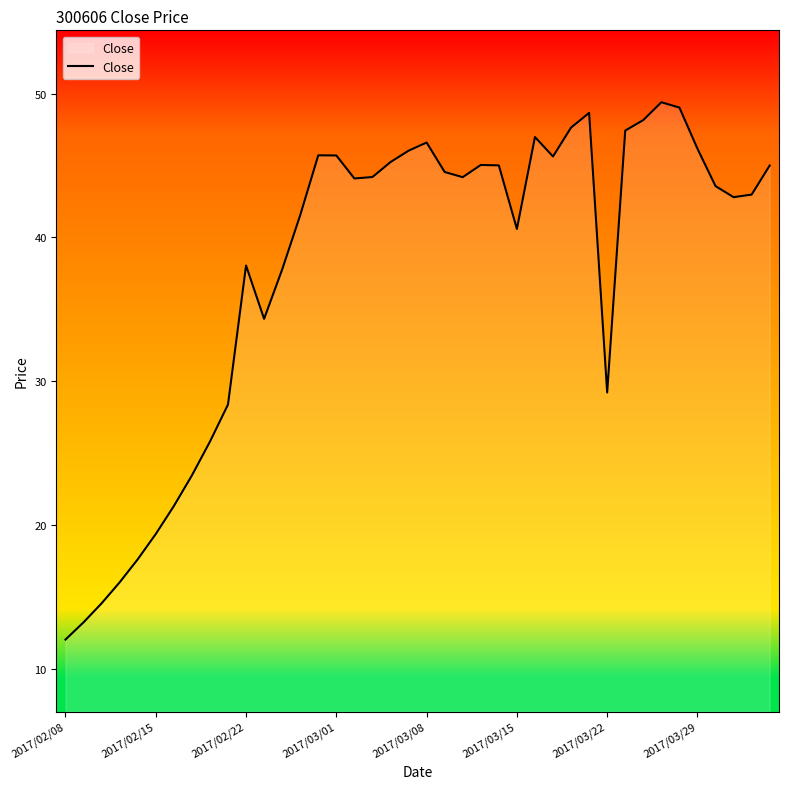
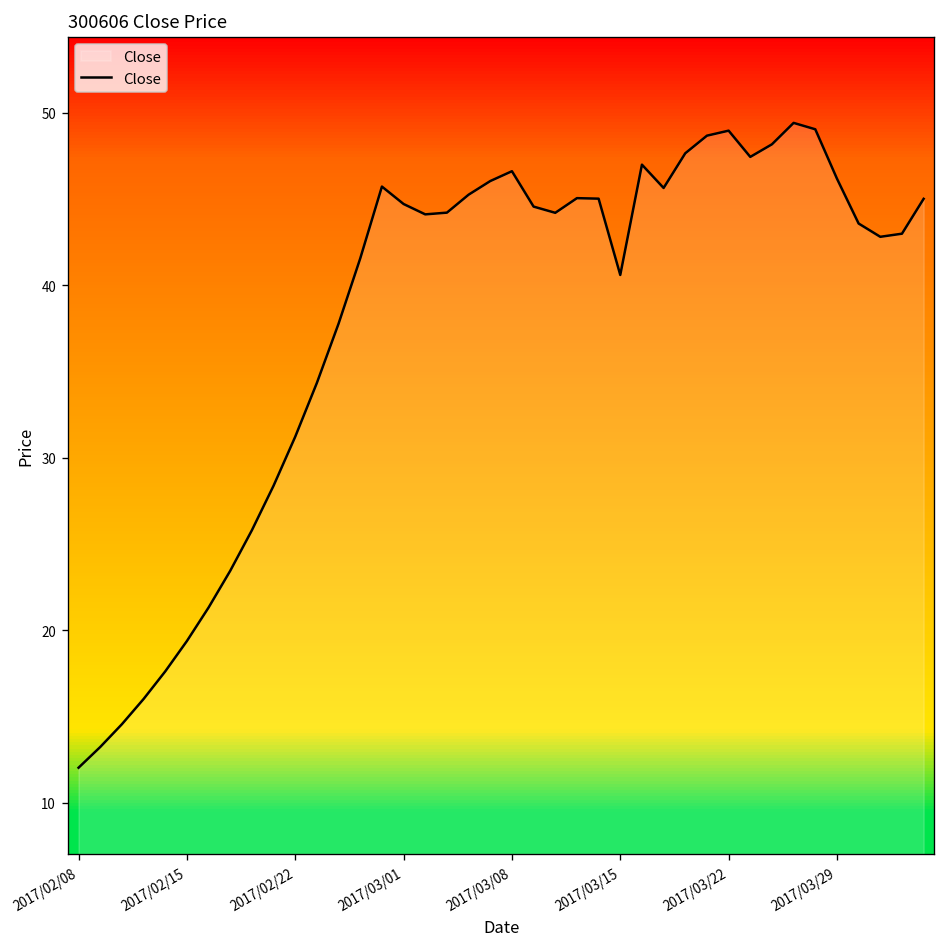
2017/02/22: 38.1 -> 31.2
2017/03/01: 45.7 -> 44.7
2017/03/22: 29.2 -> 49.0
